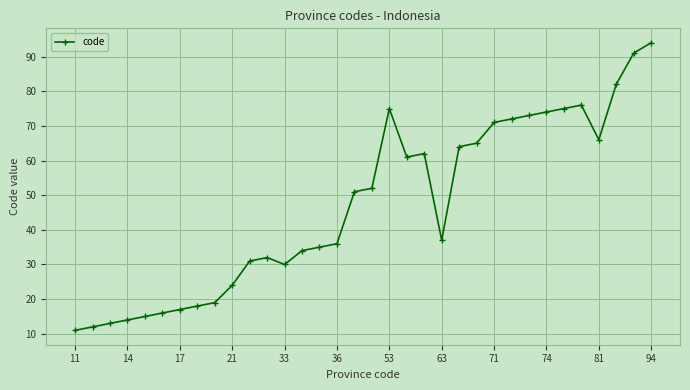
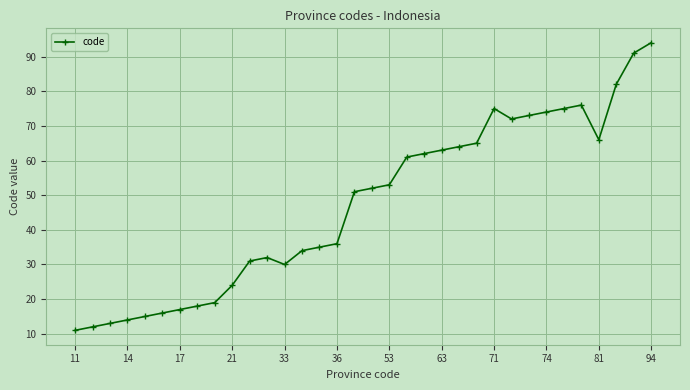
53: 75 -> 53
63: 37 -> 63
71: 71 -> 75
